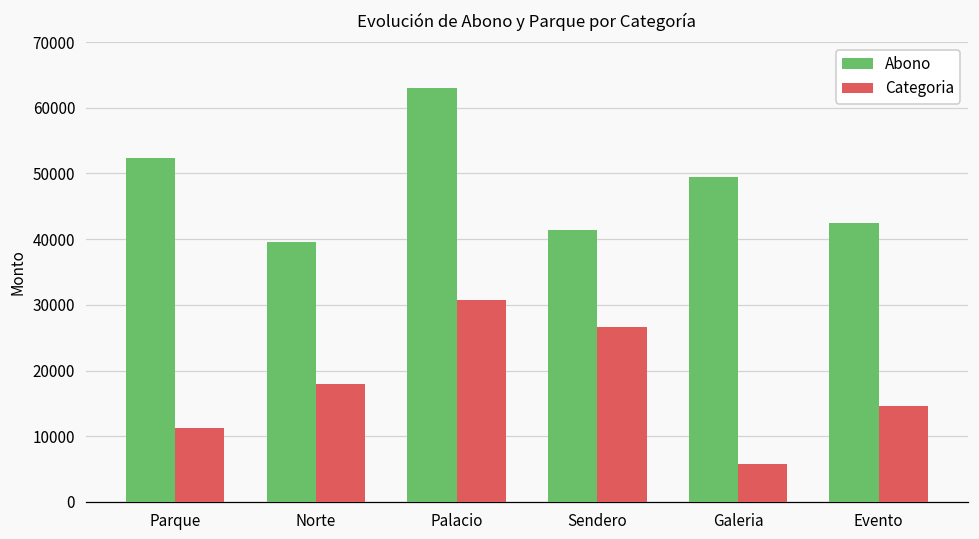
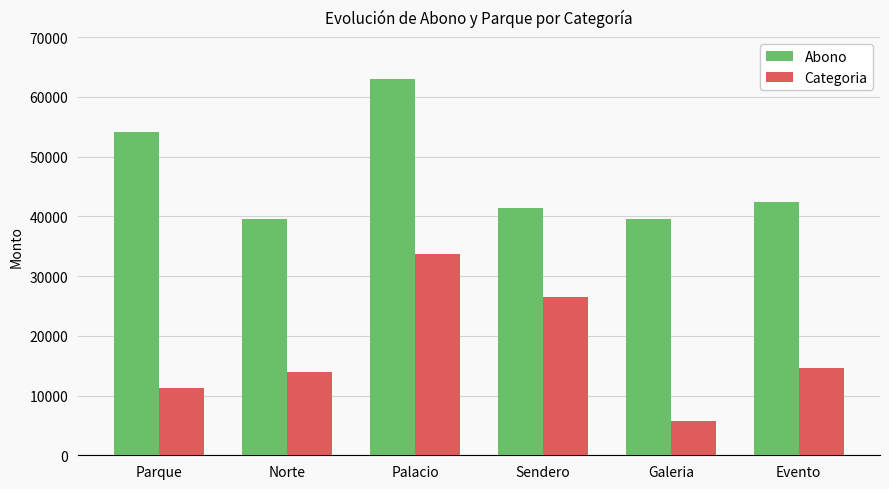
Abono, Parque: 52000 -> 54000
Categoria, Norte: 18000 -> 14000
Categoria, Palacio: 31000 -> 34000
Abono, Galeria: 49000 -> 40000
